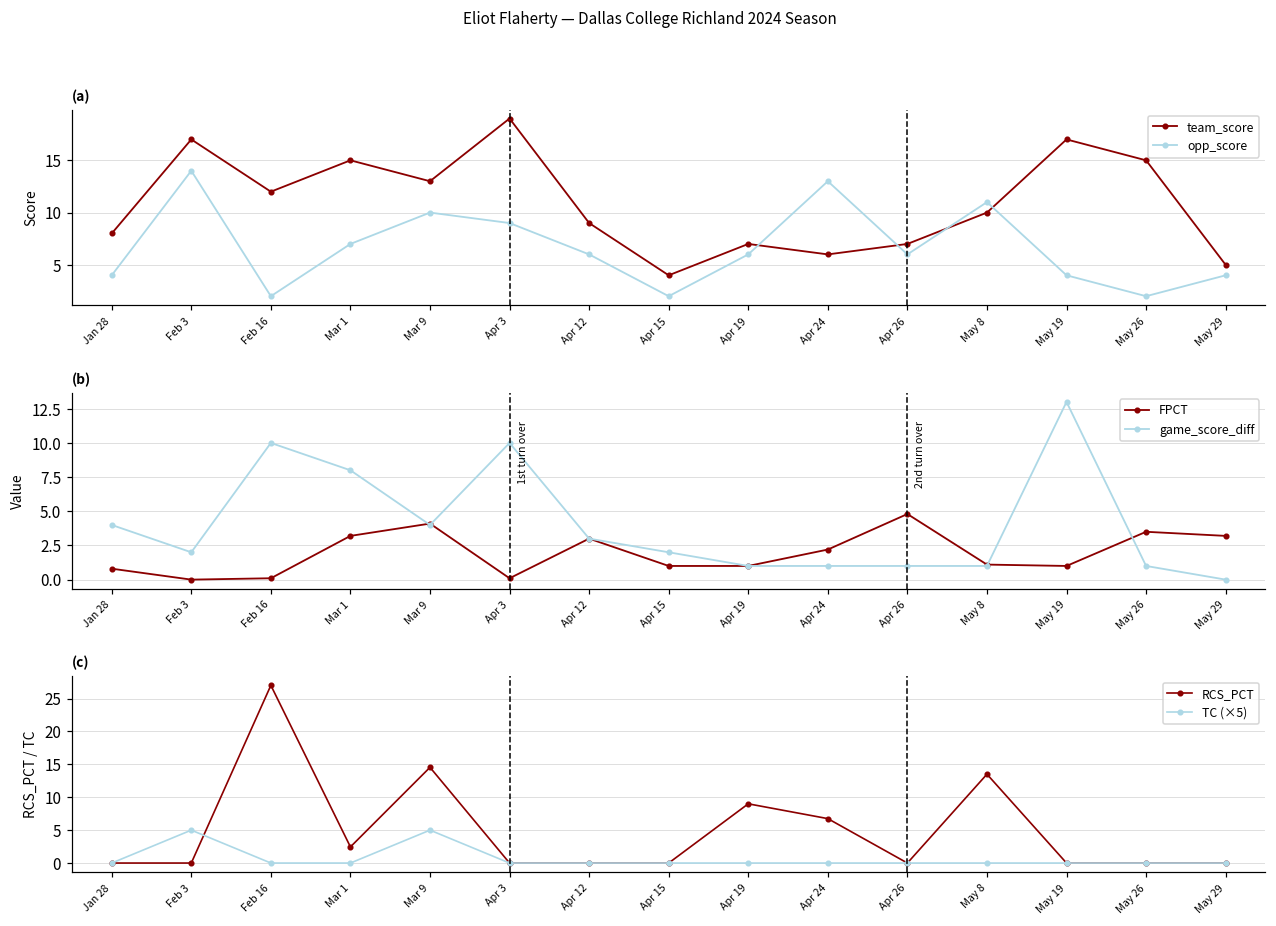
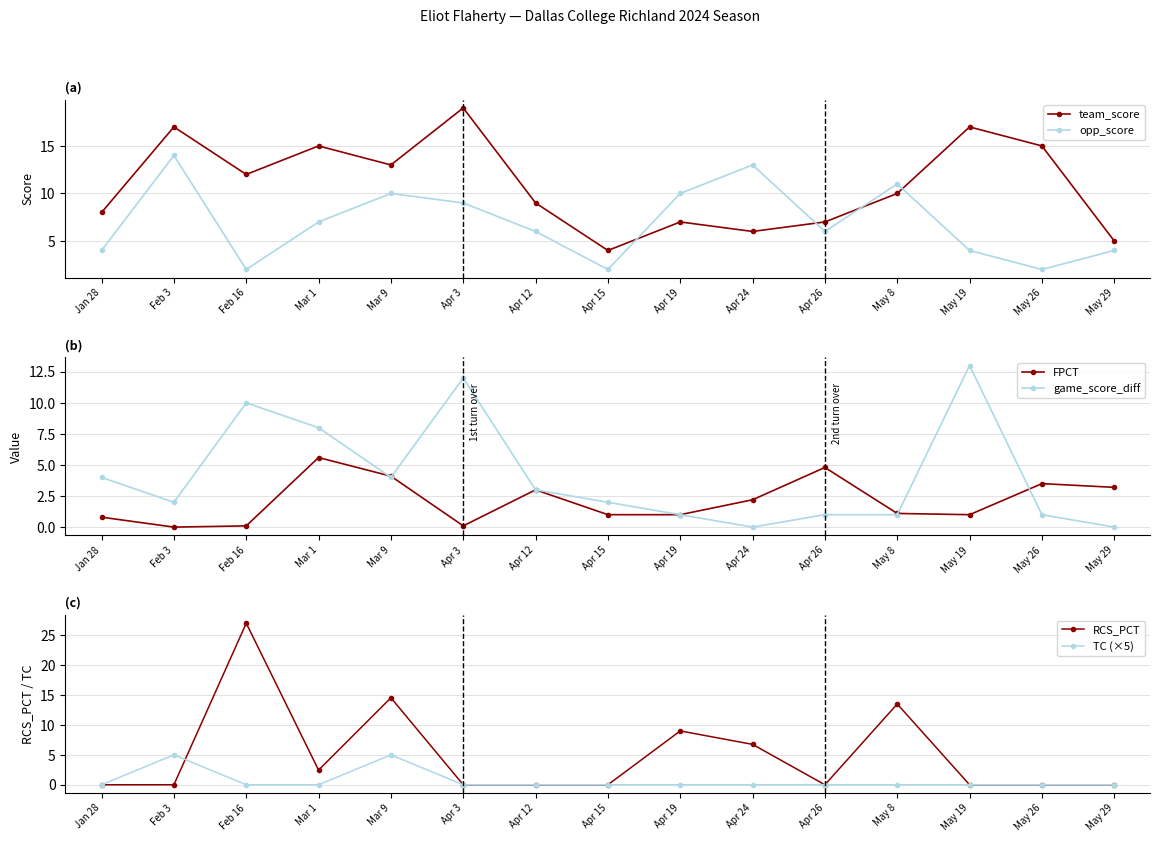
(a), opp_score, Apr 19: 6 -> 10
(b), FPCT, Mar 1: 3.2 -> 5.6
(b), game_score_diff, Apr 3: 10 -> 12
(b), game_score_diff, Apr 24: 1 -> 0
